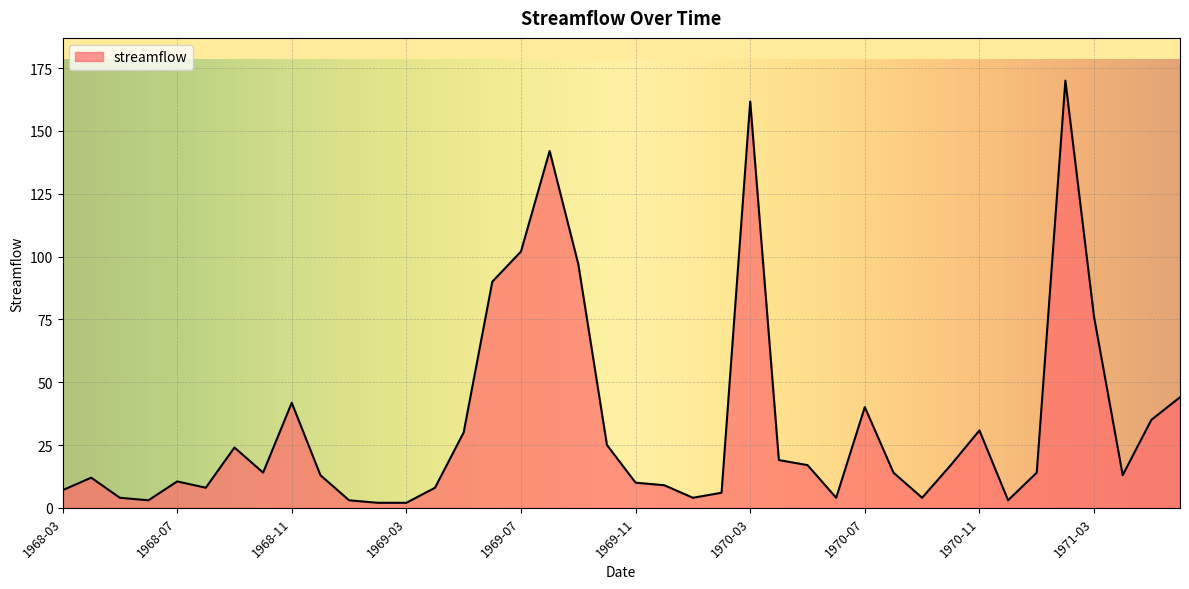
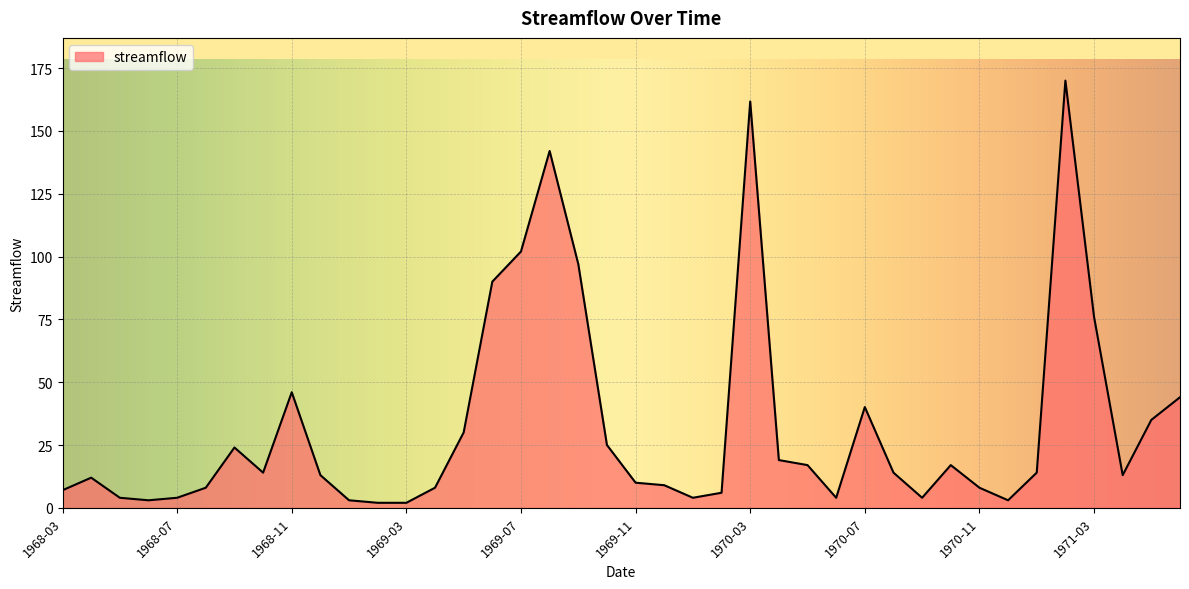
1968-07: 11 -> 4
1968-11: 42 -> 46
1970-11: 31 -> 8
